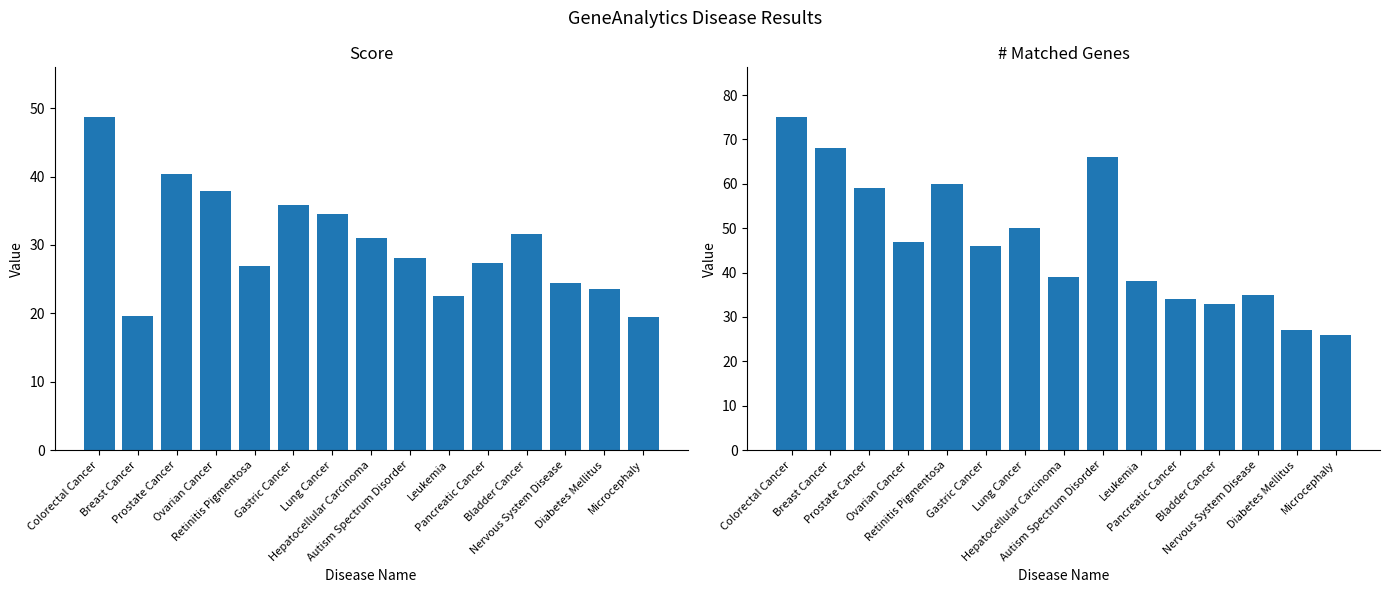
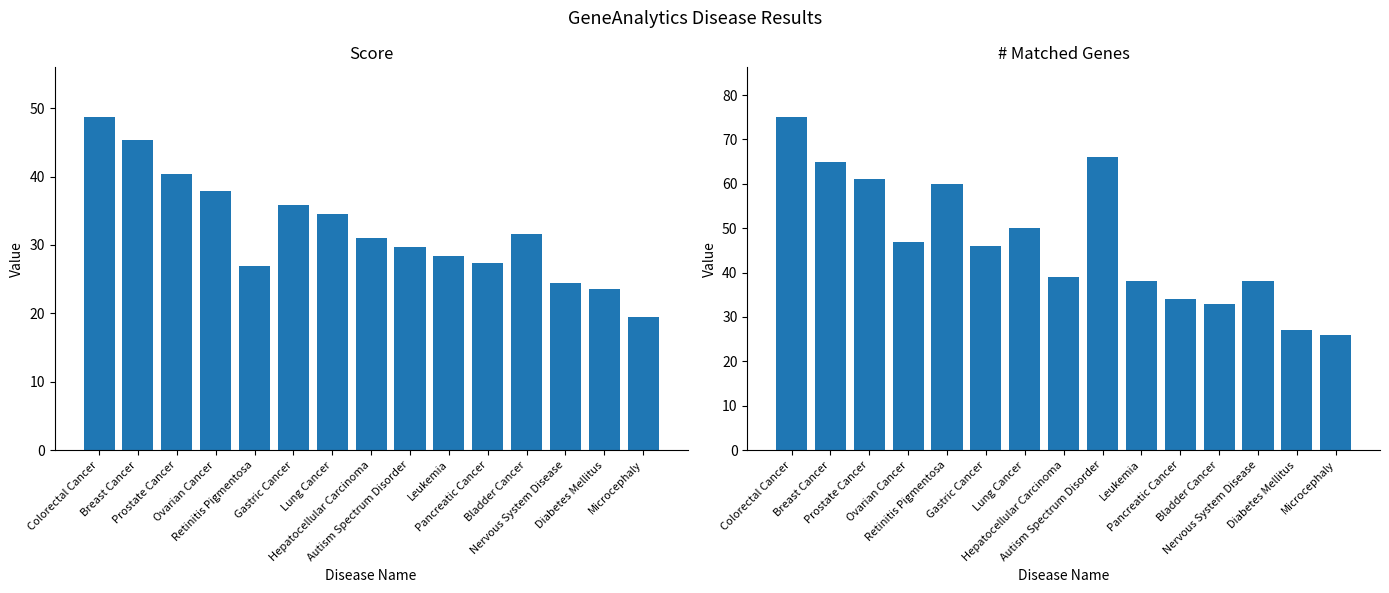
Score, Breast Cancer: 20 -> 45
Score, Autism Spectrum Disorder: 28 -> 30
Score, Leukemia: 23 -> 28
# Matched Genes, Breast Cancer: 68 -> 65
# Matched Genes, Prostate Cancer: 59 -> 61
# Matched Genes, Nervous System Disease: 35 -> 38
